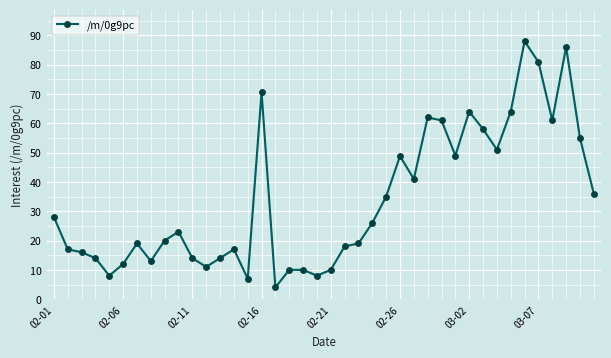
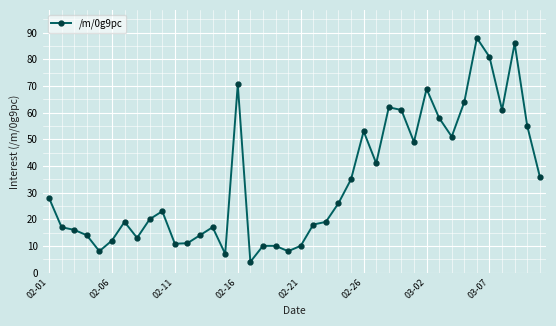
02-11: 14 -> 11
02-26: 49 -> 53
03-02: 64 -> 69
